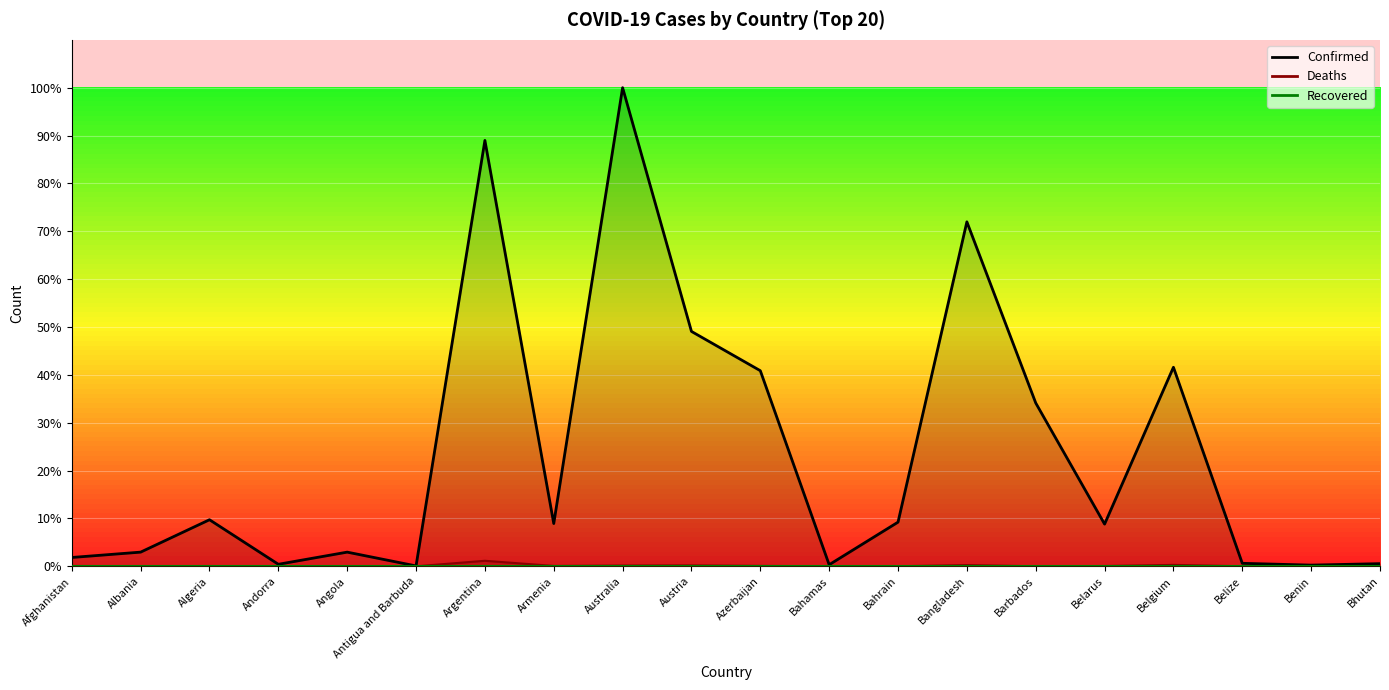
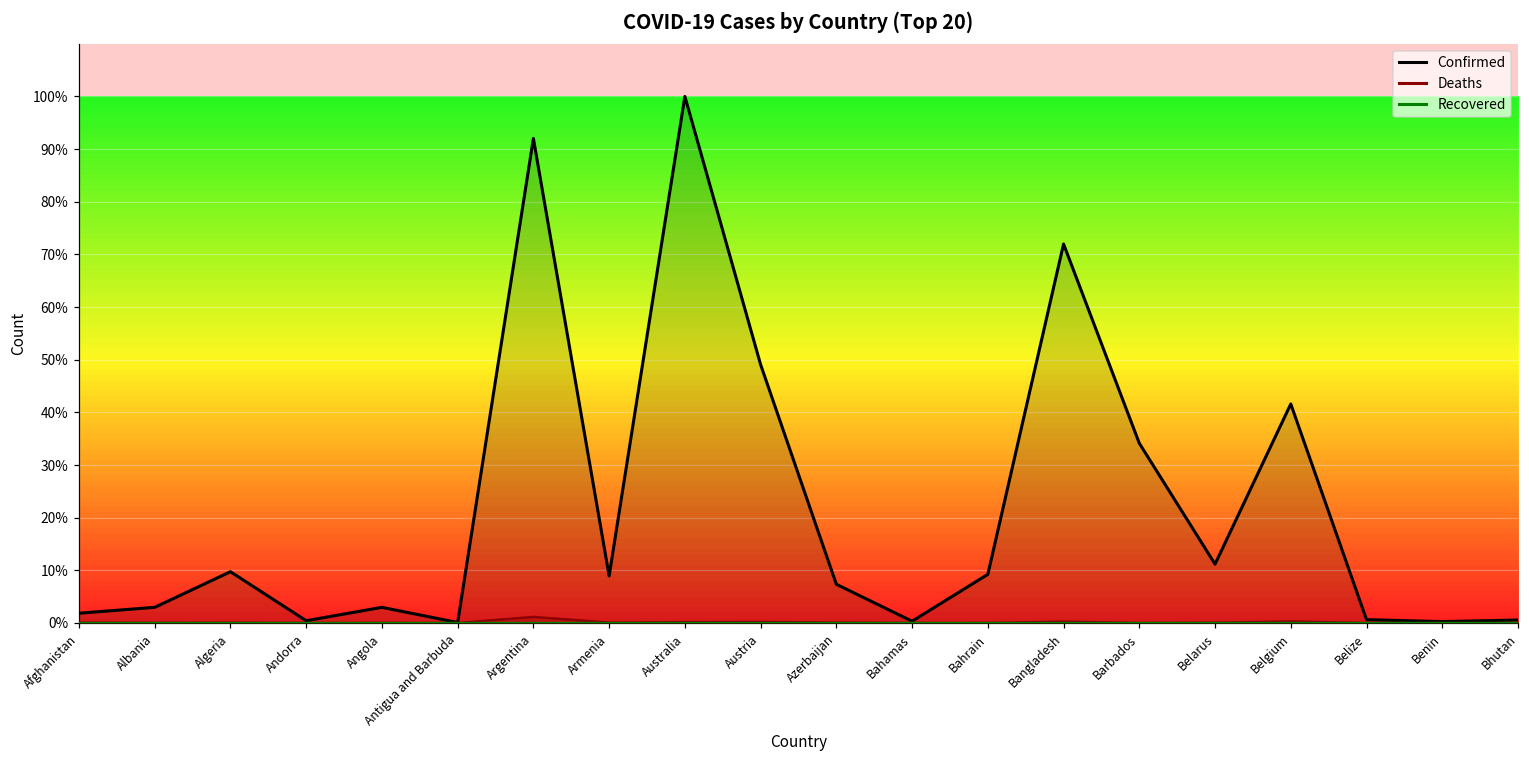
Confirmed, Argentina: 89% -> 92%
Confirmed, Azerbaijan: 41% -> 7%
Confirmed, Belarus: 9% -> 11%
